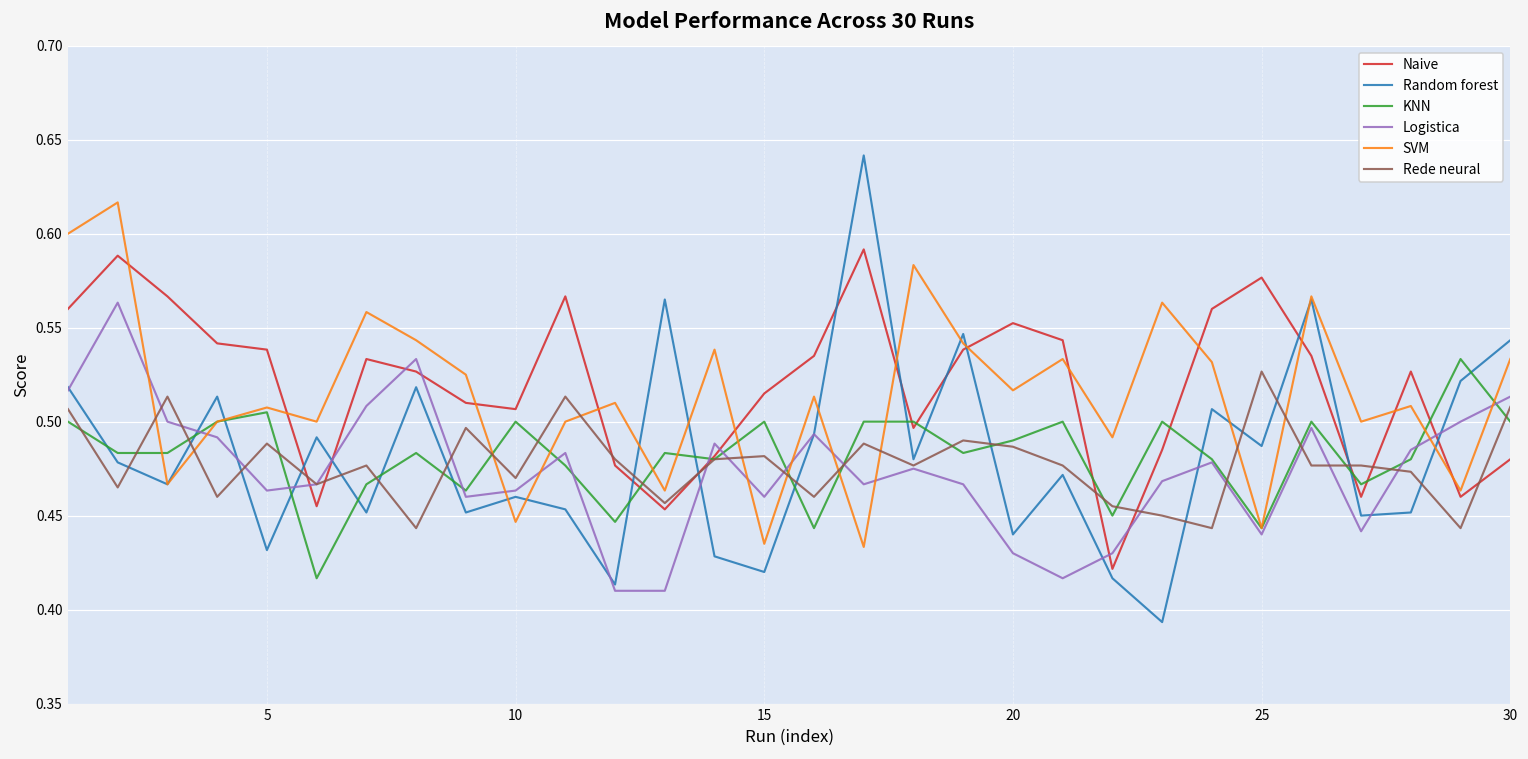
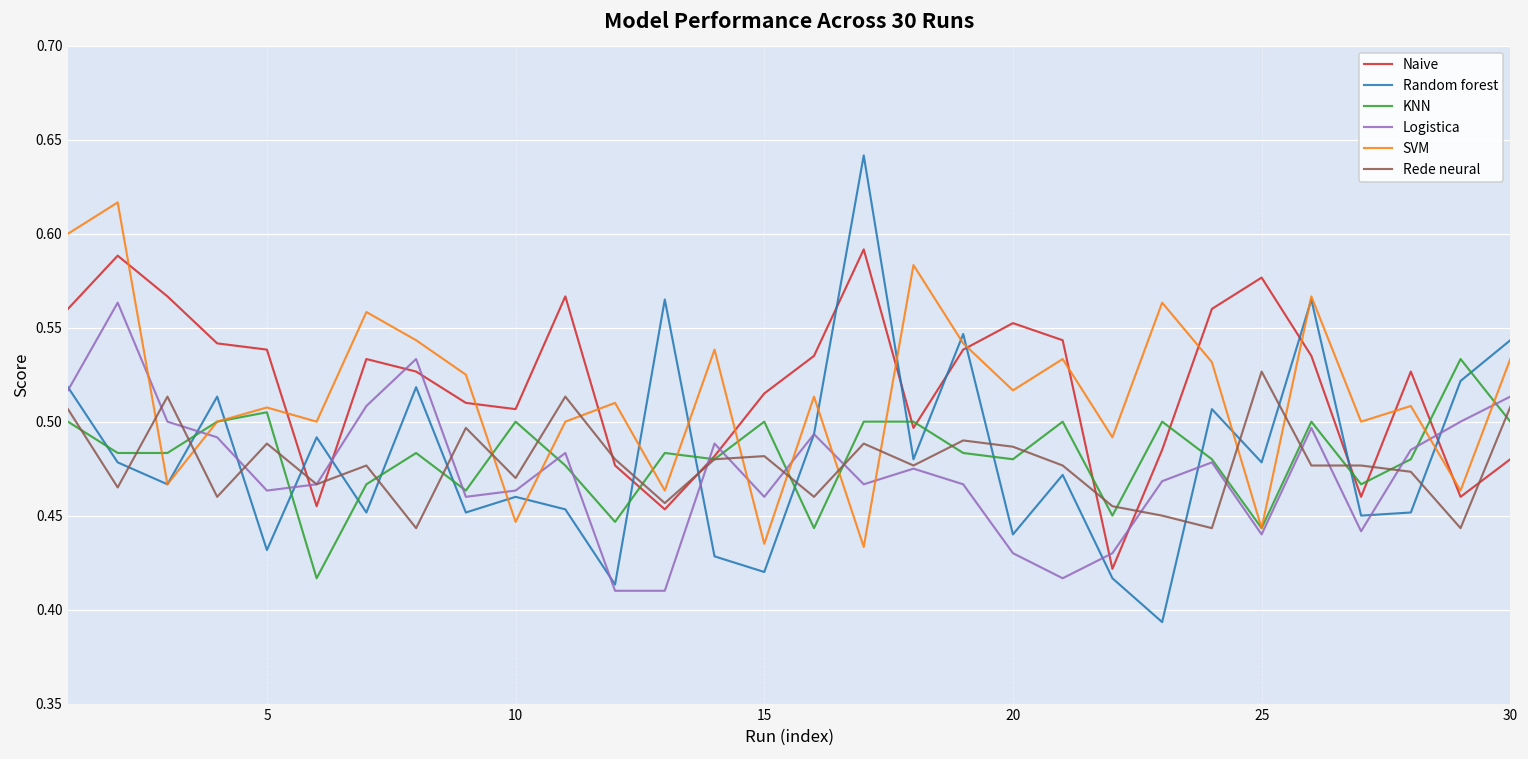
KNN, 20: 0.49 -> 0.48
Random forest, 25: 0.487 -> 0.478
